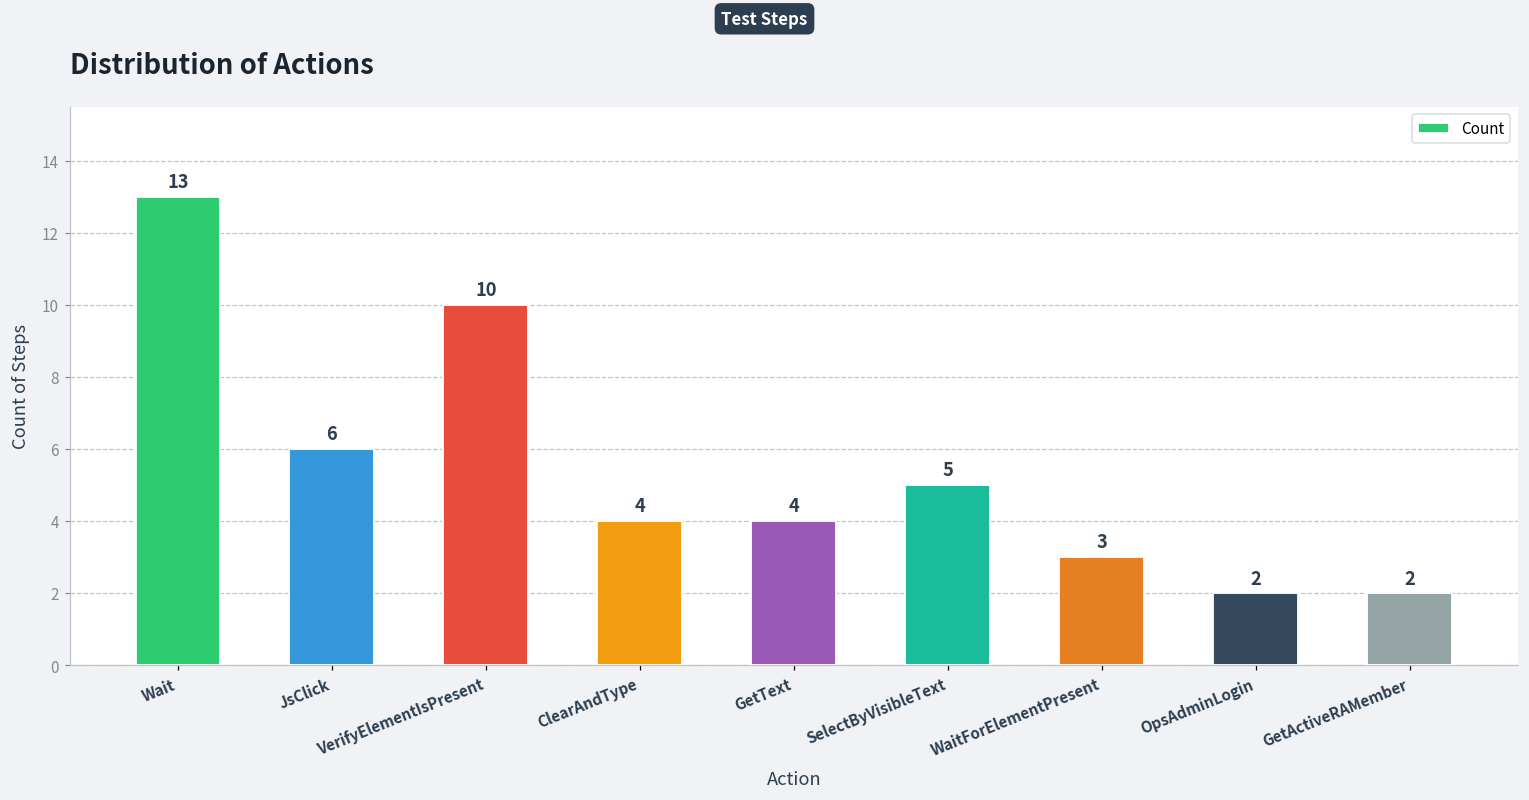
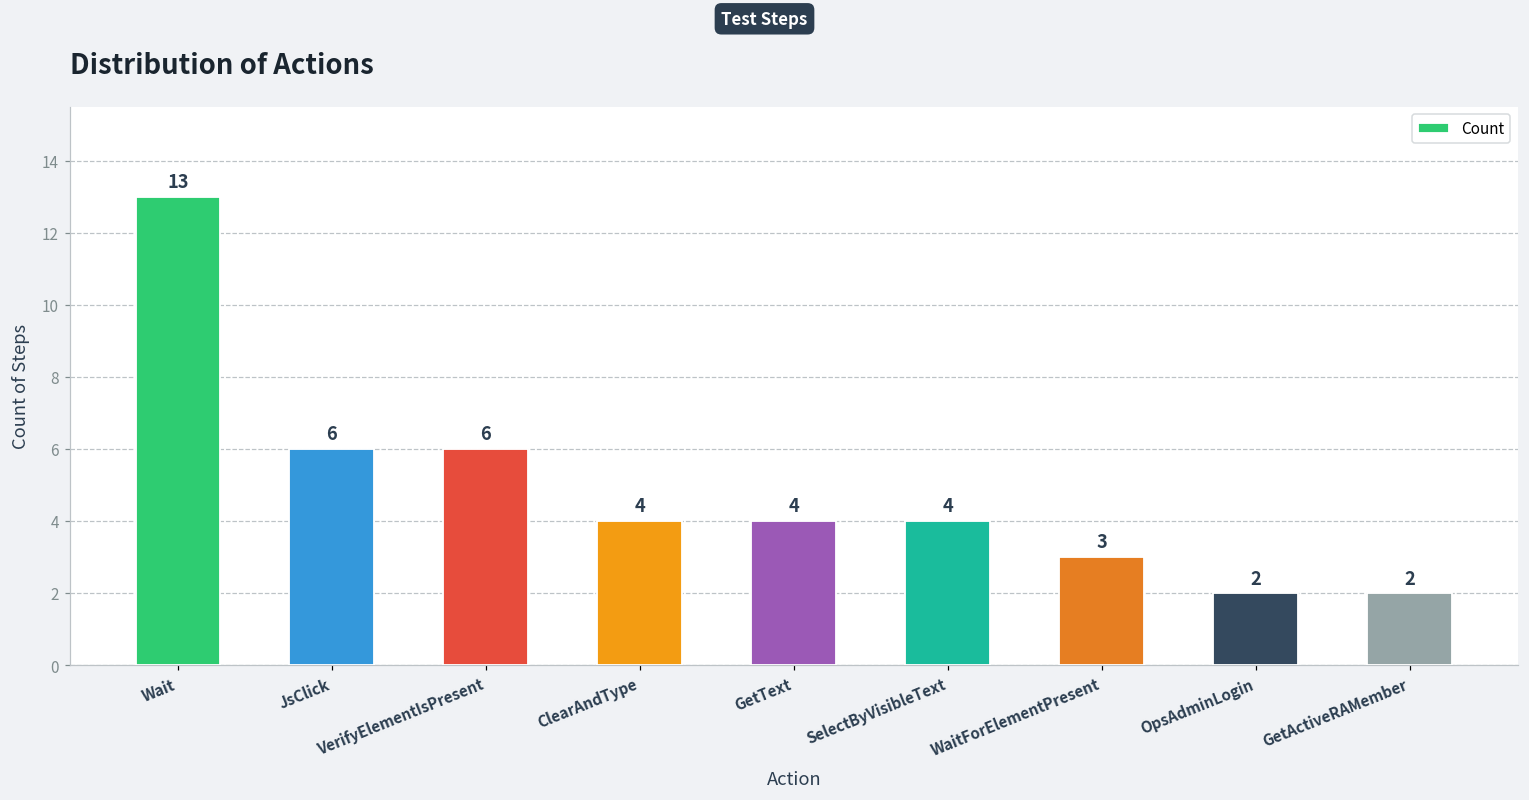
VerifyElementIsPresent: 10 -> 6
SelectByVisibleText: 5 -> 4
